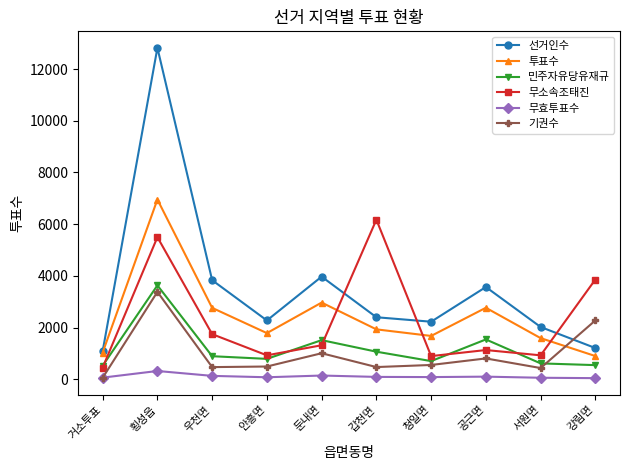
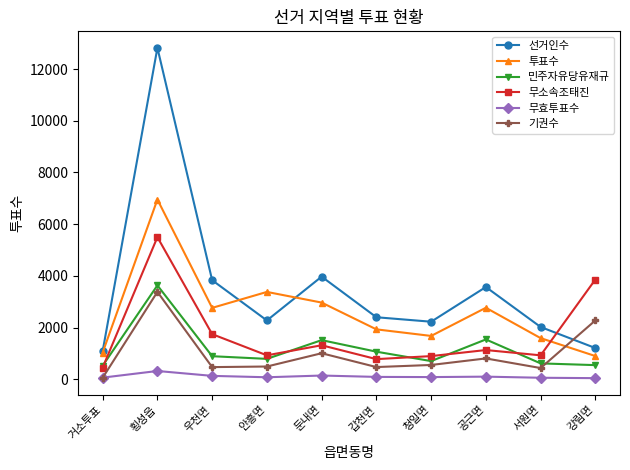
투표수, 안흥면: 1800 -> 3400
무소속조태진, 갑천면: 6200 -> 800
